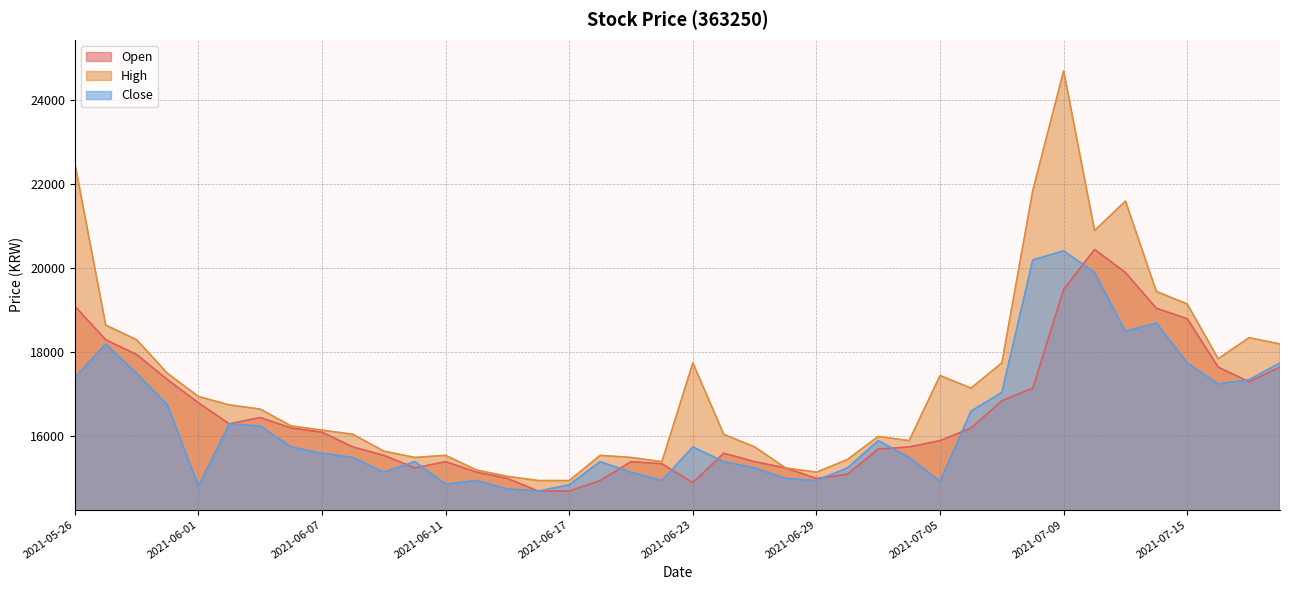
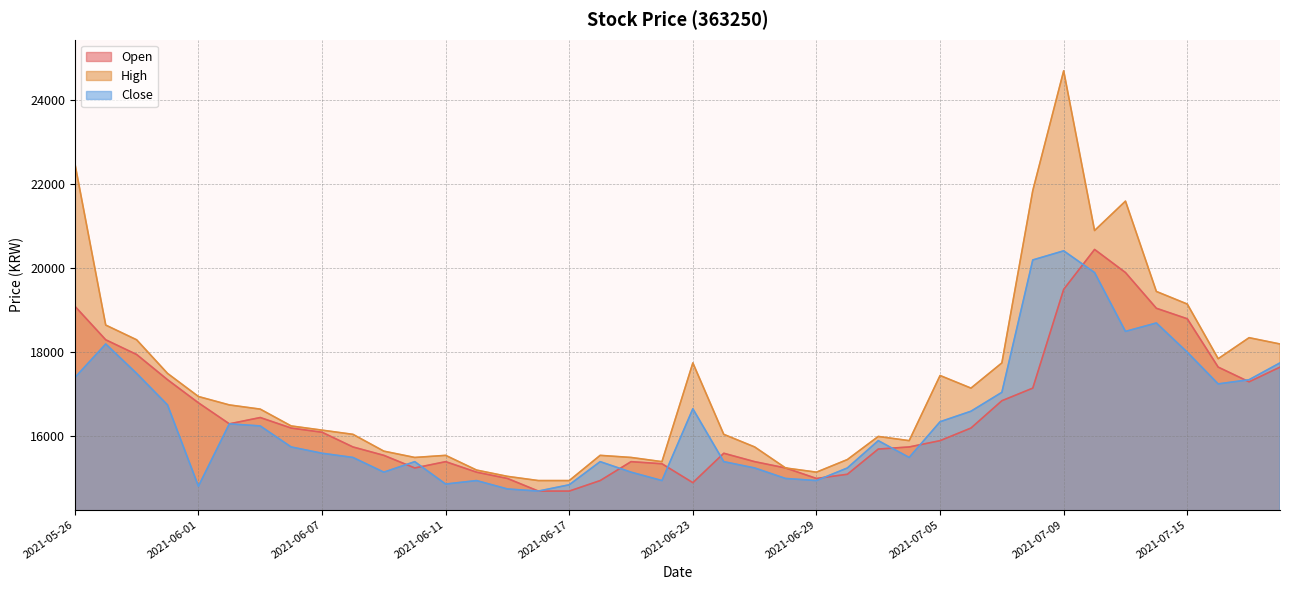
Close, 2021-06-23: 15800 -> 16700
Close, 2021-07-05: 14900 -> 16400
Close, 2021-07-15: 17800 -> 18000
